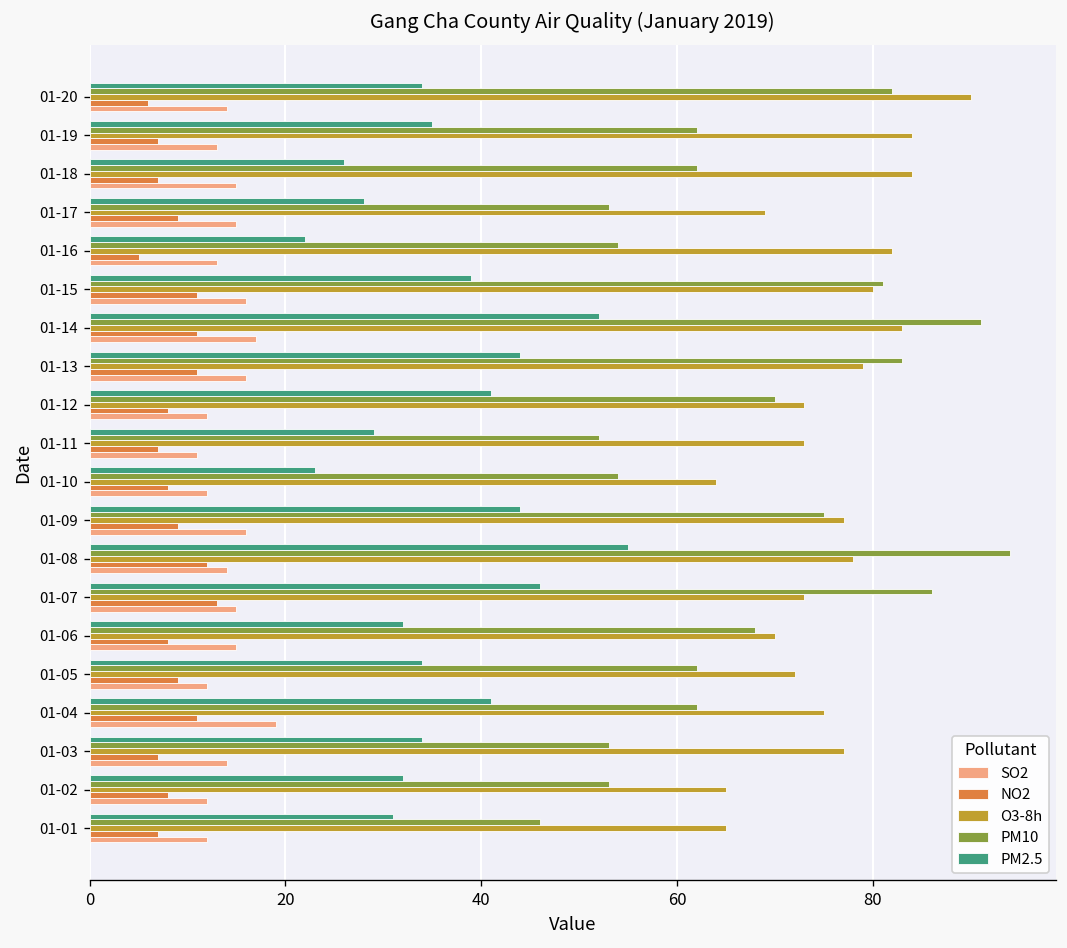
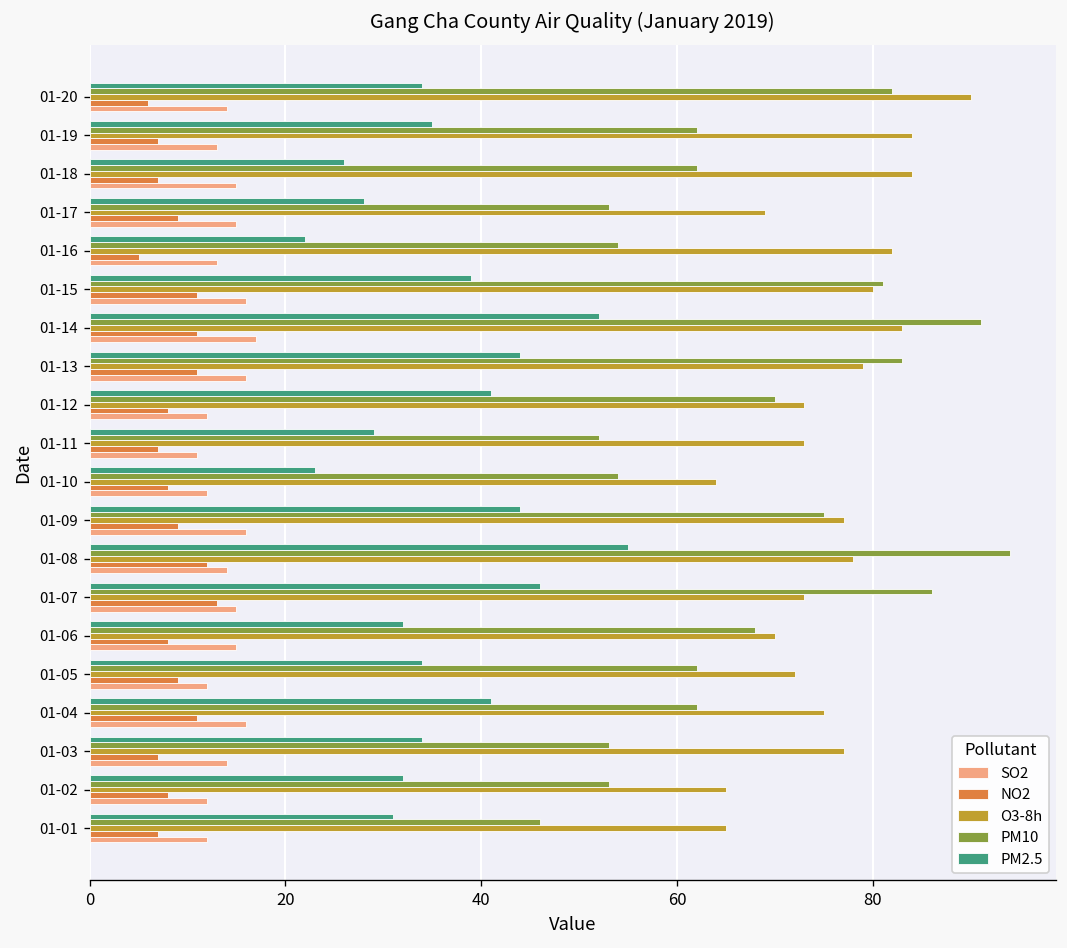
SO2, 01-04: 19 -> 16
